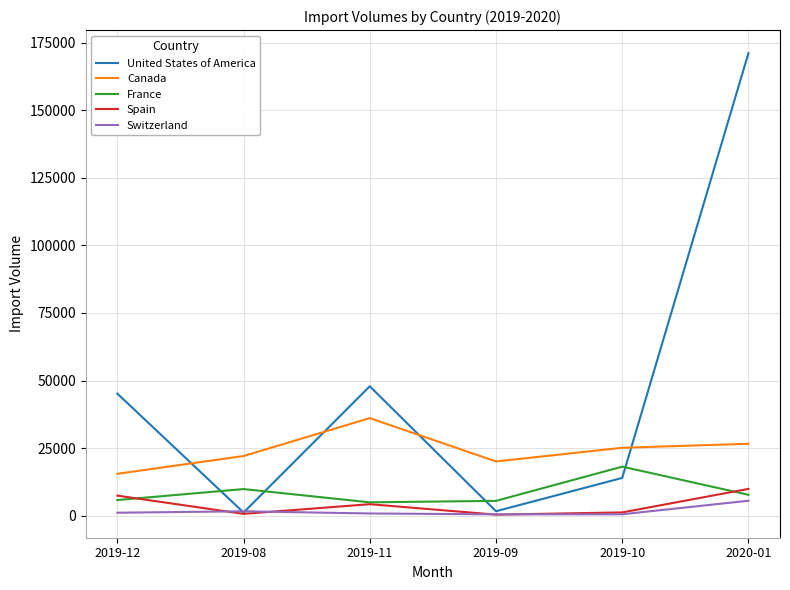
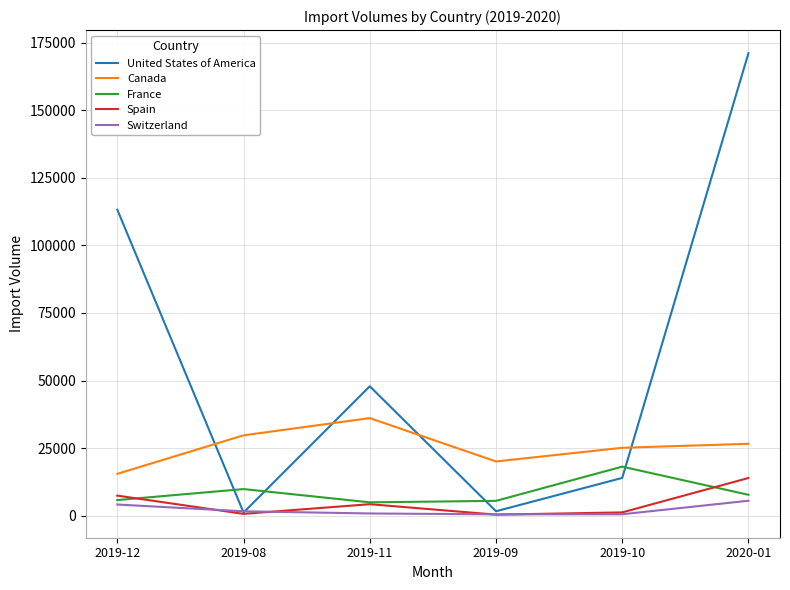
United States of America, 2019-12: 45000 -> 113000
Switzerland, 2019-12: 1000 -> 4000
Canada, 2019-08: 22000 -> 30000
Spain, 2020-01: 10000 -> 14000
